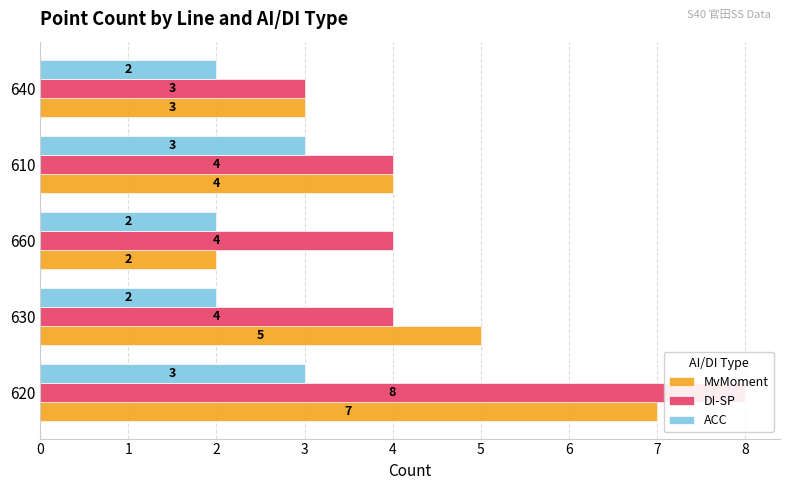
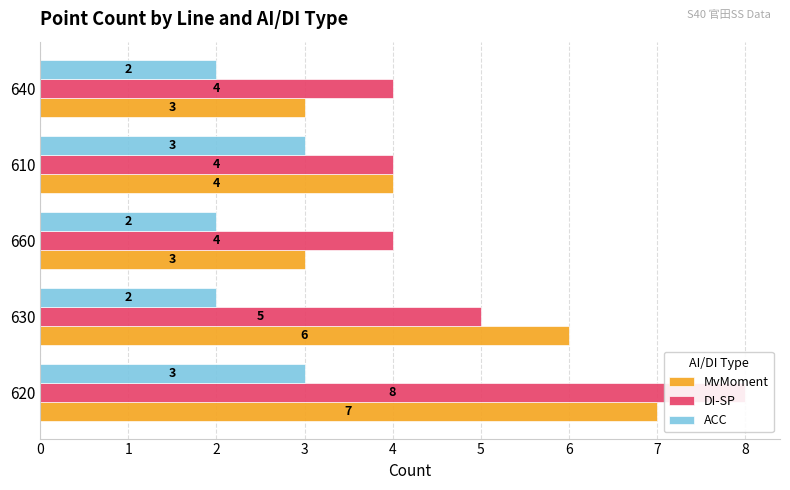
DI-SP, 640: 3 -> 4
MvMoment, 660: 2 -> 3
DI-SP, 630: 4 -> 5
MvMoment, 630: 5 -> 6
